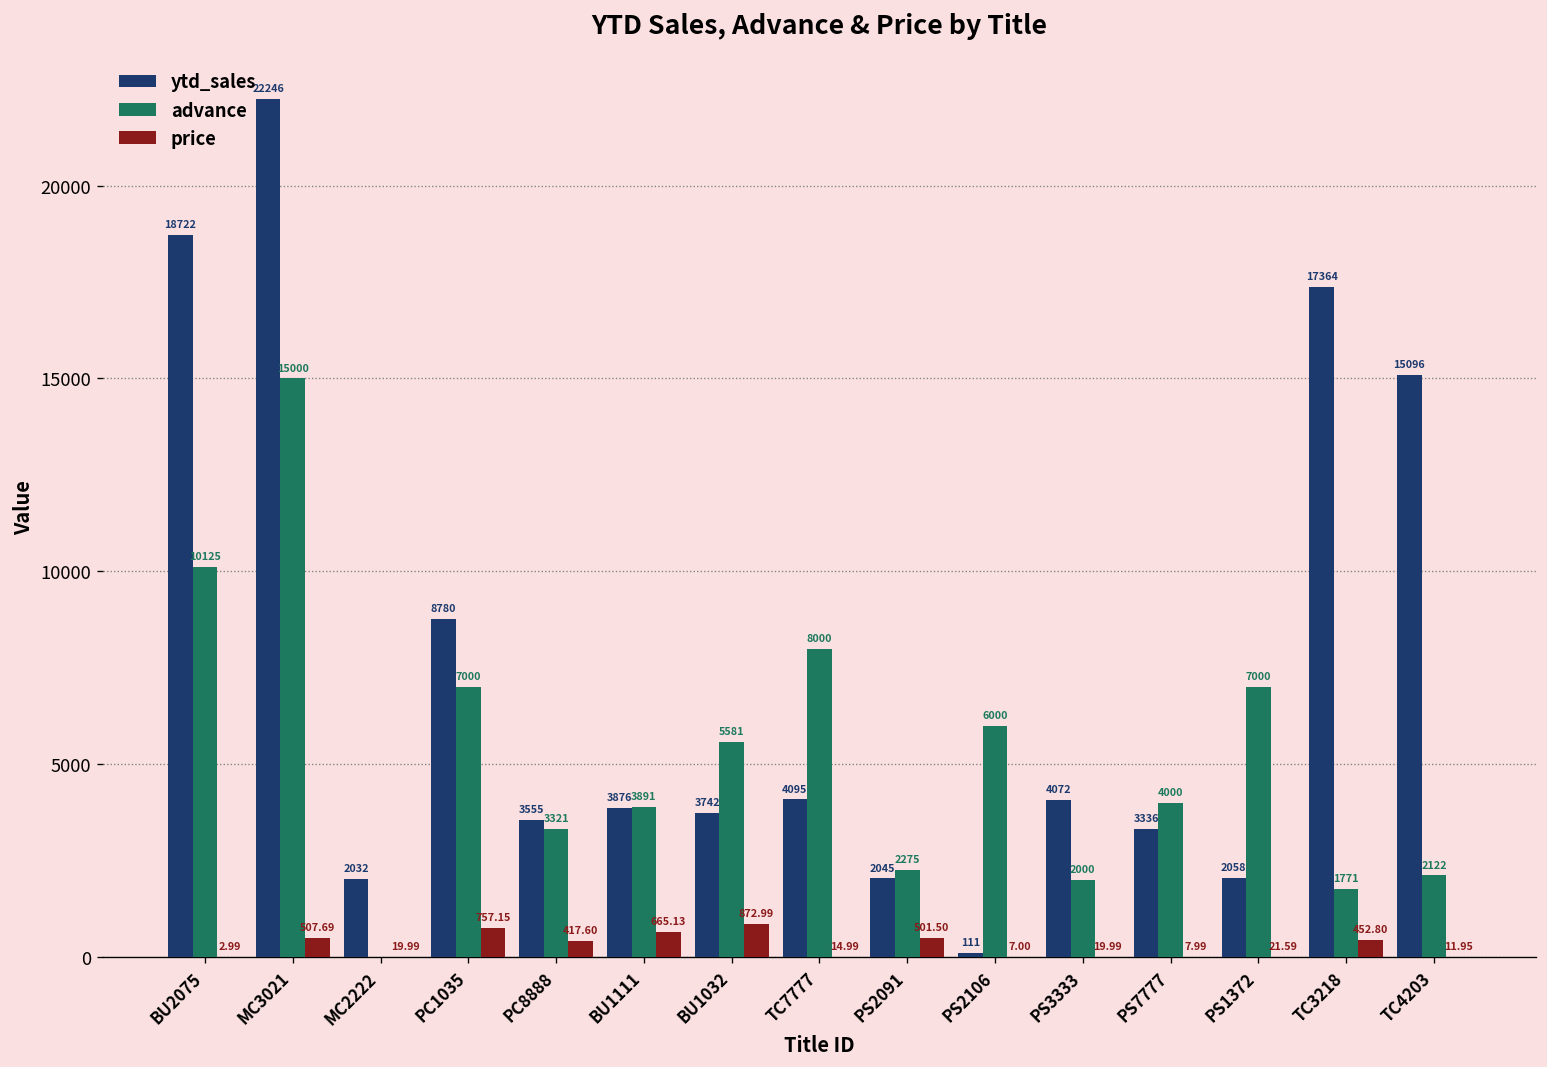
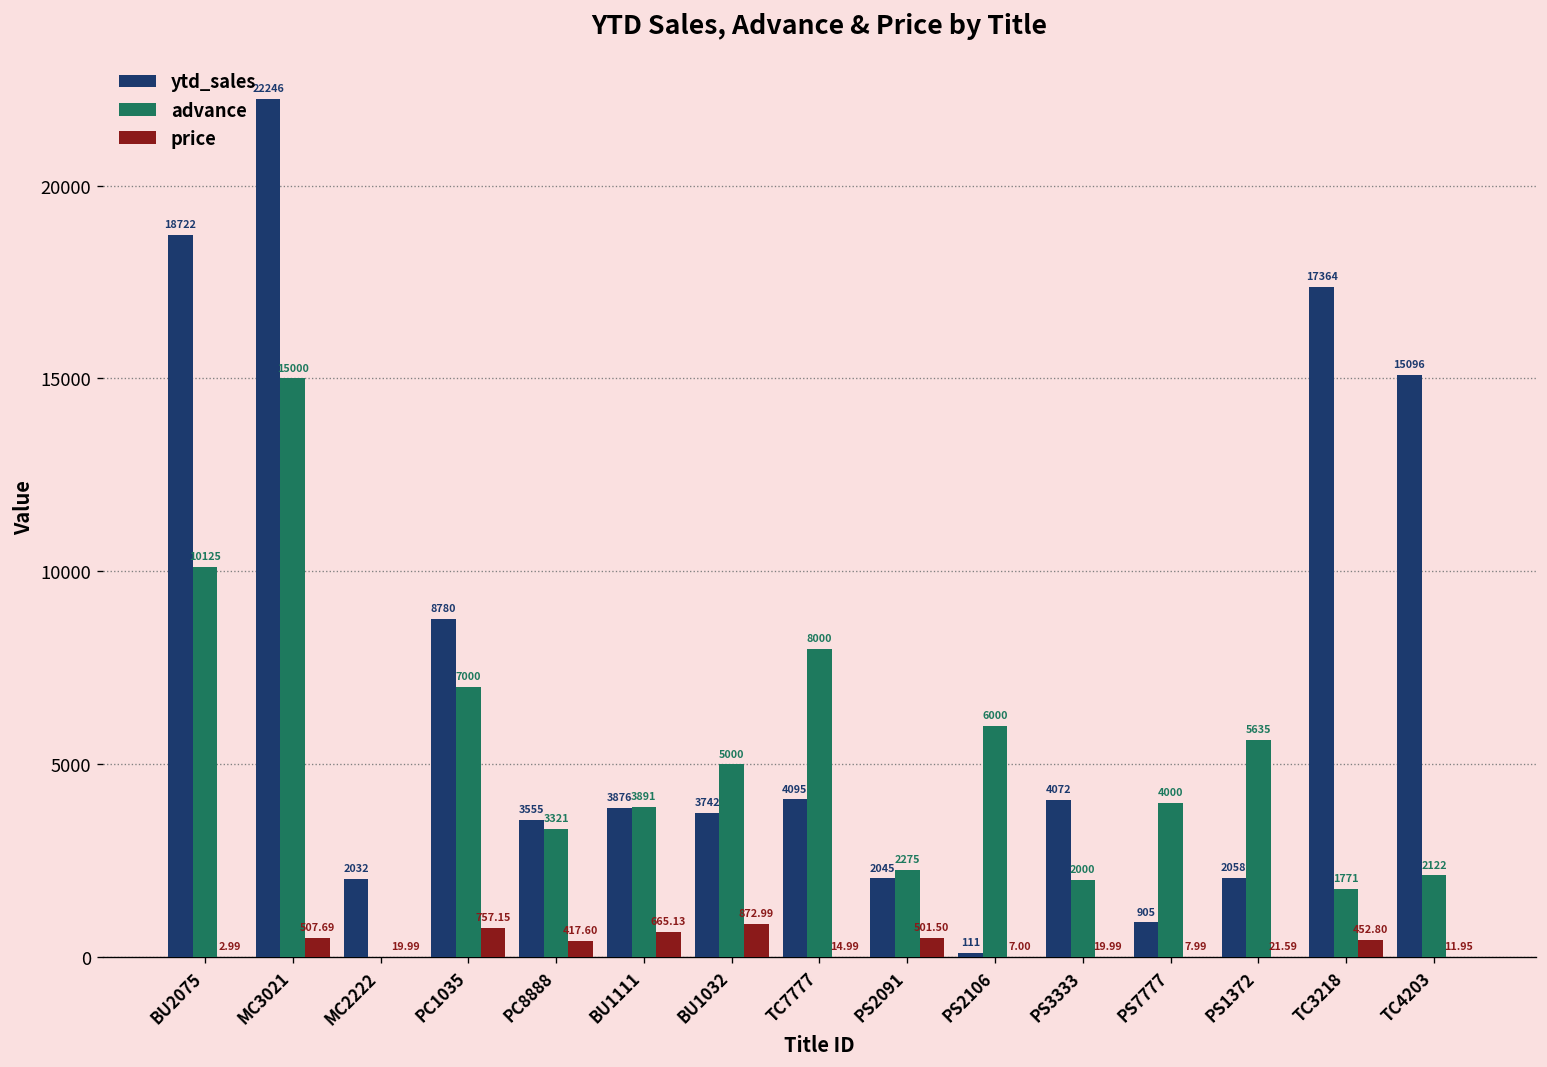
advance, BU1032: 5581 -> 5000
ytd_sales, PS7777: 3336 -> 905
advance, PS1372: 7000 -> 5635
